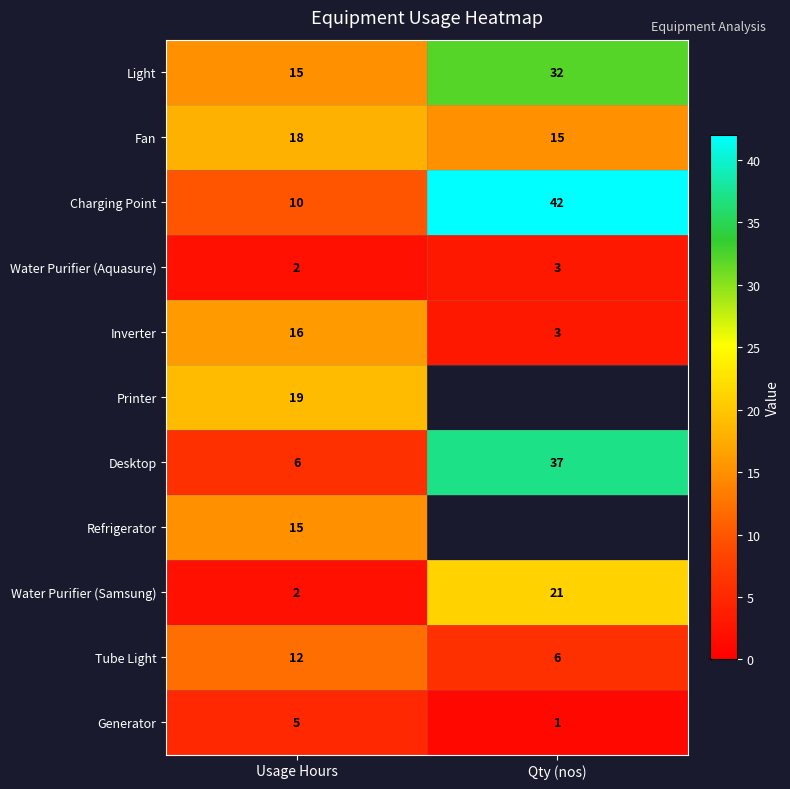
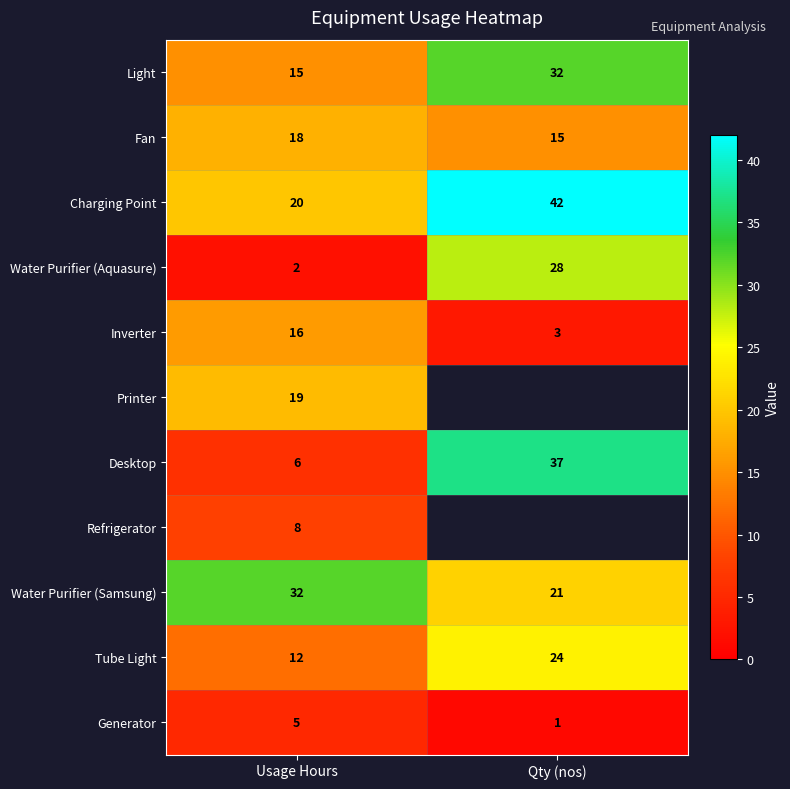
Charging Point, Usage Hours: 10 -> 20
Water Purifier (Aquasure), Qty (nos): 3 -> 28
Refrigerator, Usage Hours: 15 -> 8
Water Purifier (Samsung), Usage Hours: 2 -> 32
Tube Light, Qty (nos): 6 -> 24
